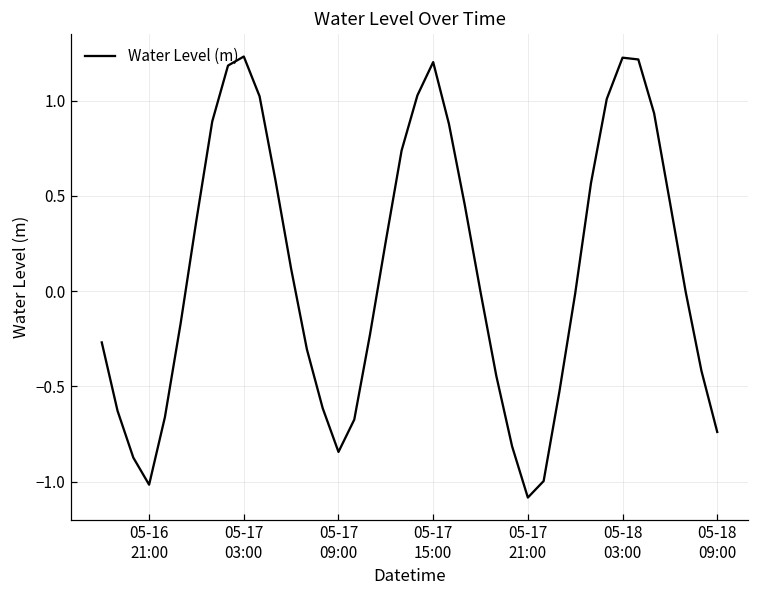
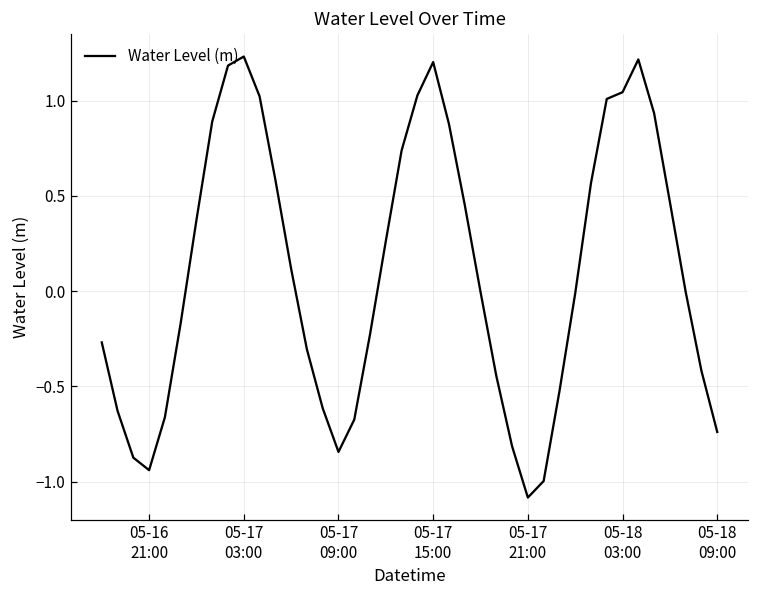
05-16 21:00: -1.02 -> -0.94
05-18 03:00: 1.23 -> 1.04
